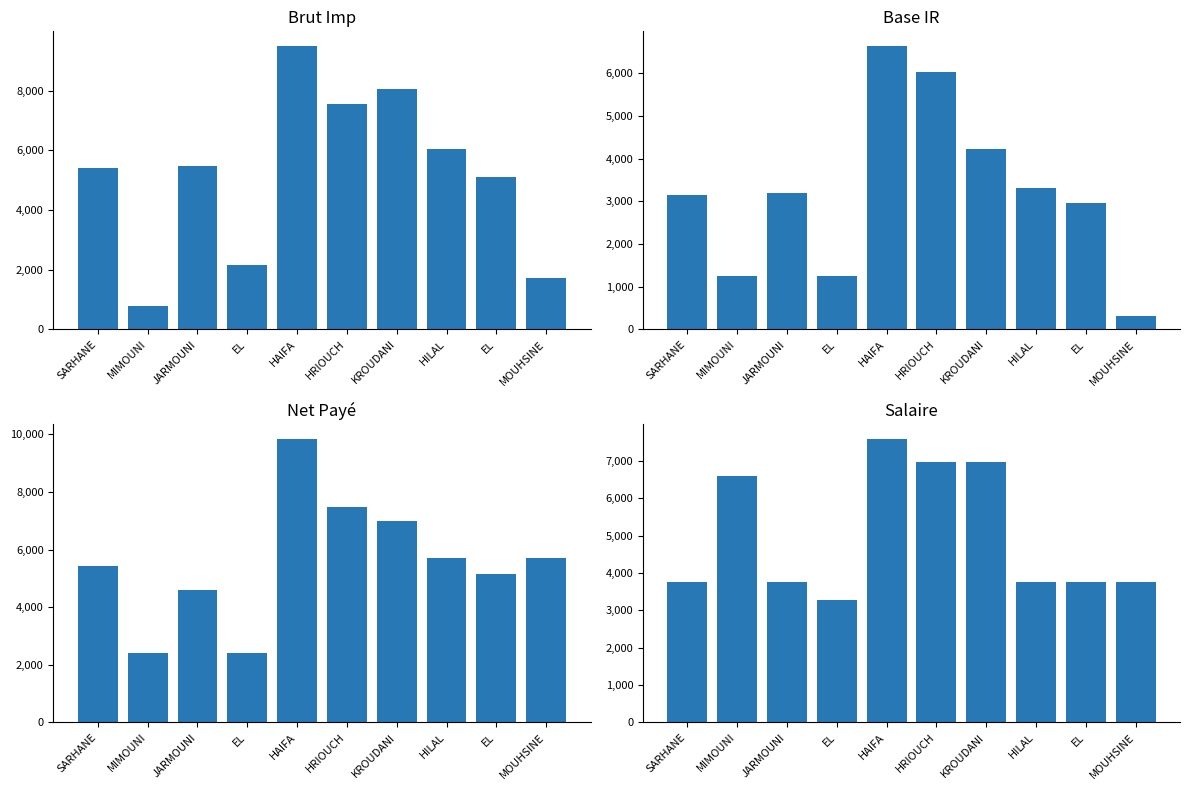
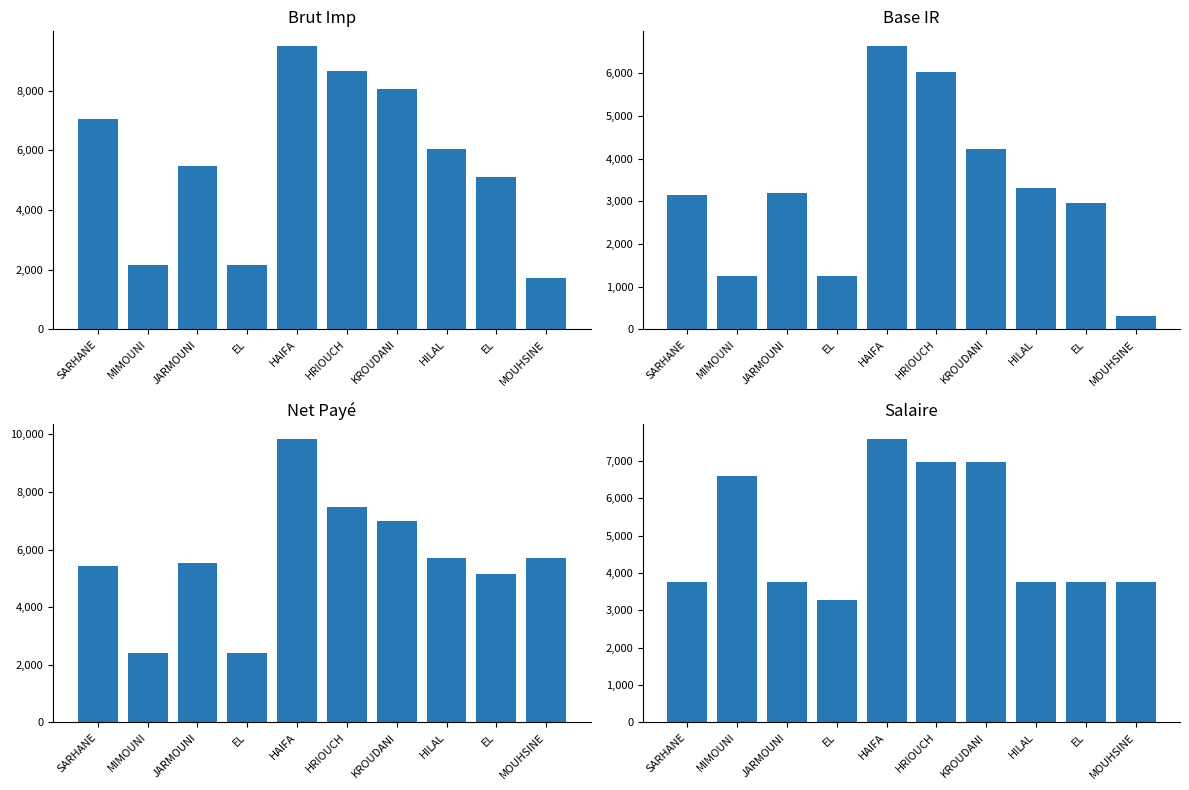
Brut Imp, SARHANE: 5,400 -> 7,000
Brut Imp, MIMOUNI: 800 -> 2,100
Brut Imp, HRIOUCH: 7,600 -> 8,700
Net Payé, JARMOUNI: 4,600 -> 5,500
